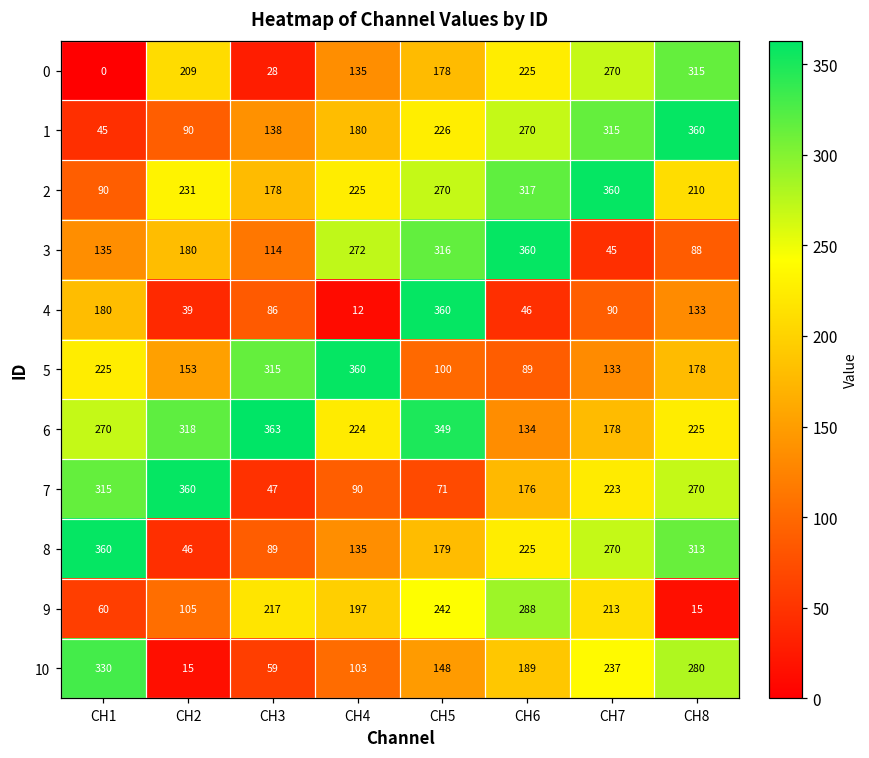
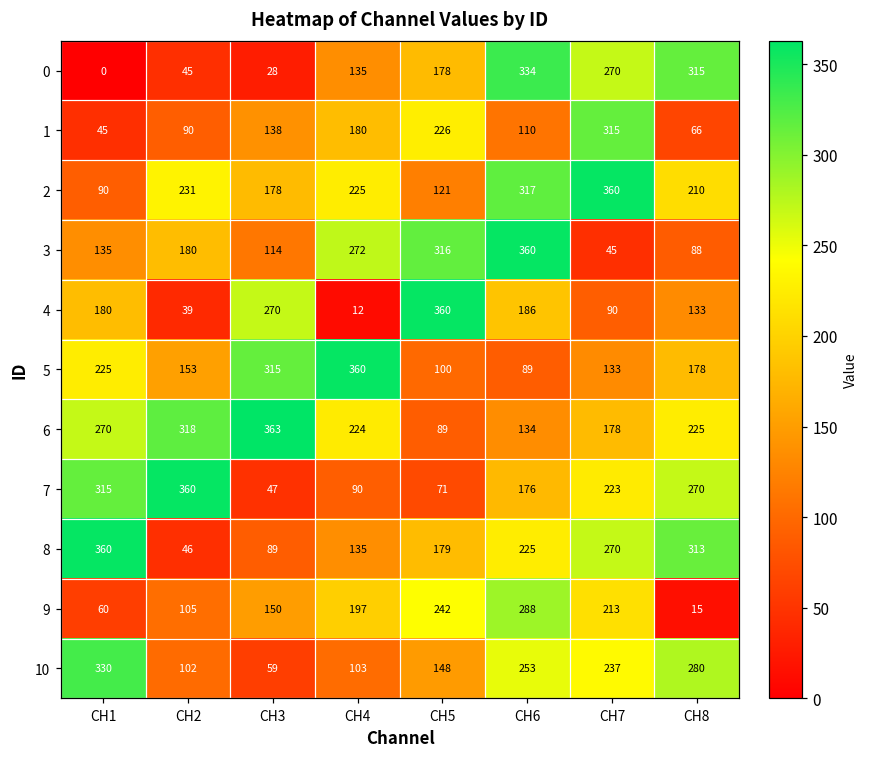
0, CH2: 209 -> 45
0, CH6: 225 -> 334
1, CH6: 270 -> 110
1, CH8: 360 -> 66
2, CH5: 270 -> 121
4, CH3: 86 -> 270
4, CH6: 46 -> 186
6, CH5: 349 -> 89
9, CH3: 217 -> 150
10, CH2: 15 -> 102
10, CH6: 189 -> 253
